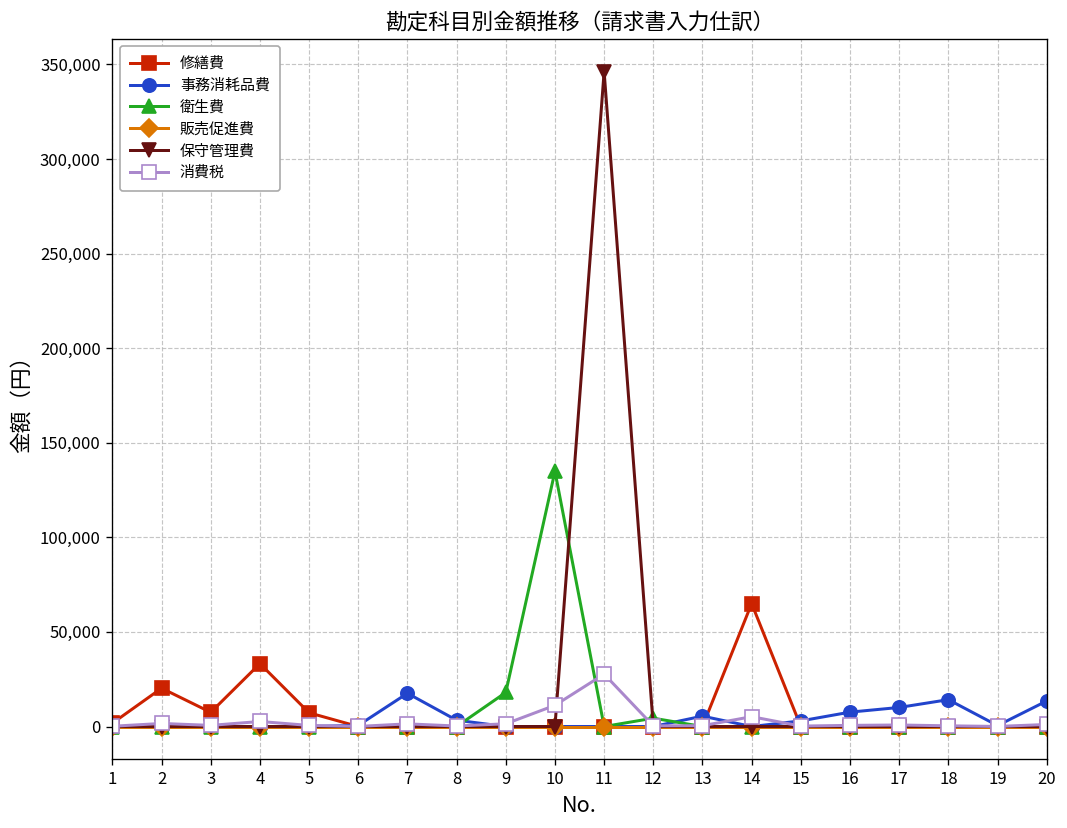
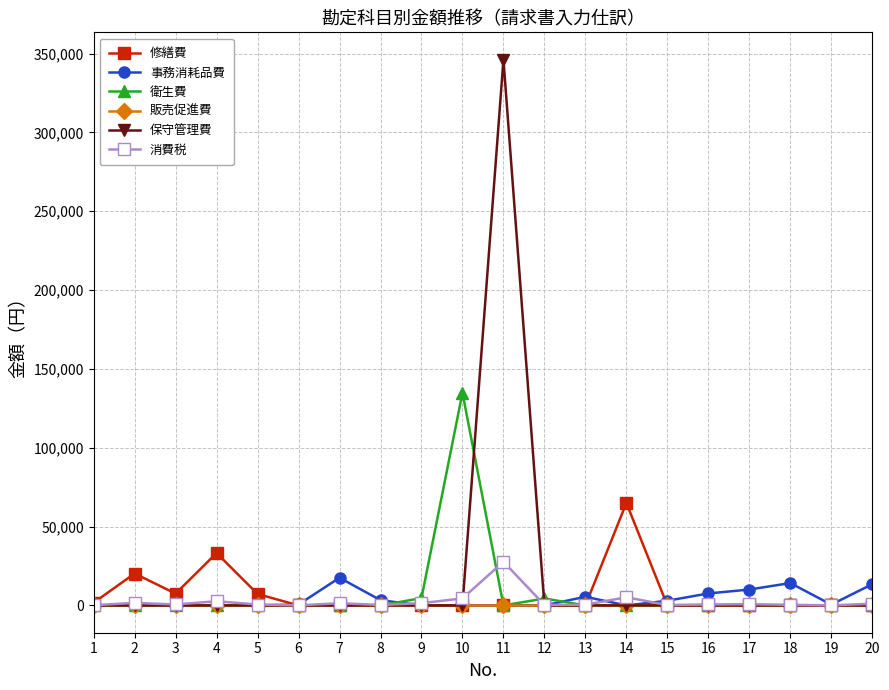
衛生費, 9: 18,000 -> 5,000
消費税, 10: 11,000 -> 4,000
